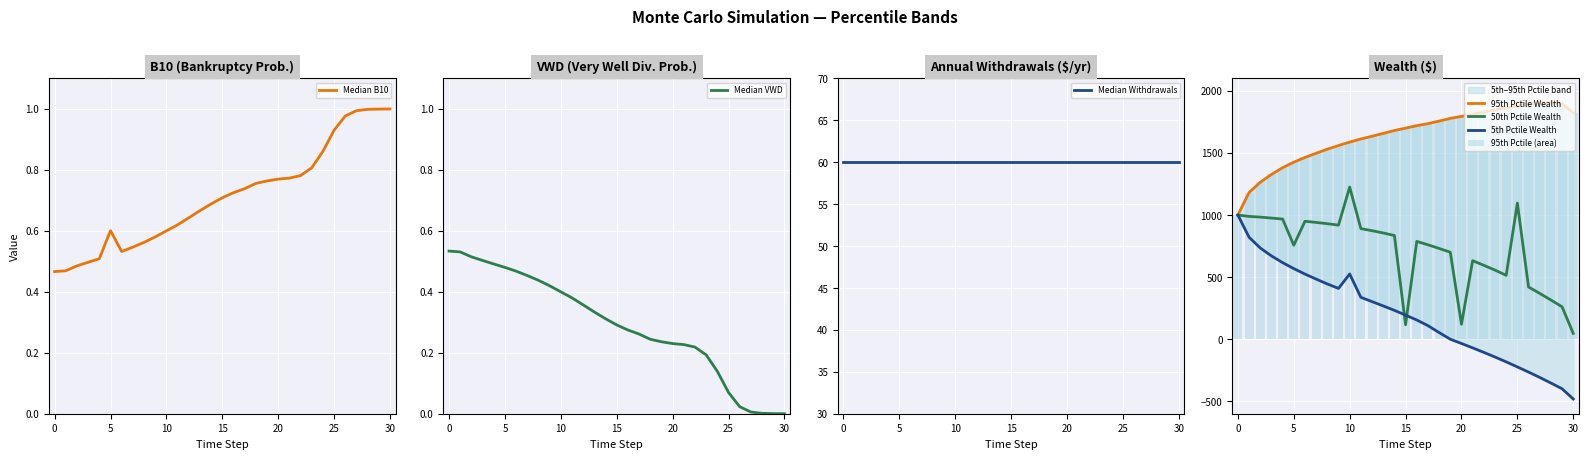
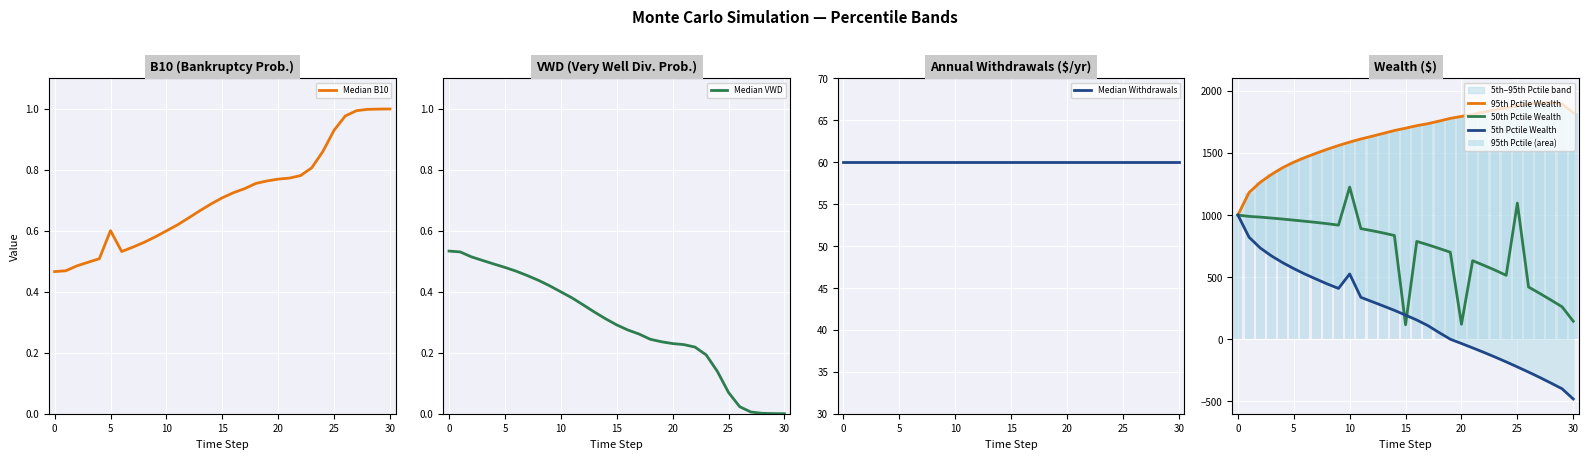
Wealth ($), 50th Pctile Wealth, 5: 760 -> 960
Wealth ($), 50th Pctile Wealth, 30: 50 -> 150
